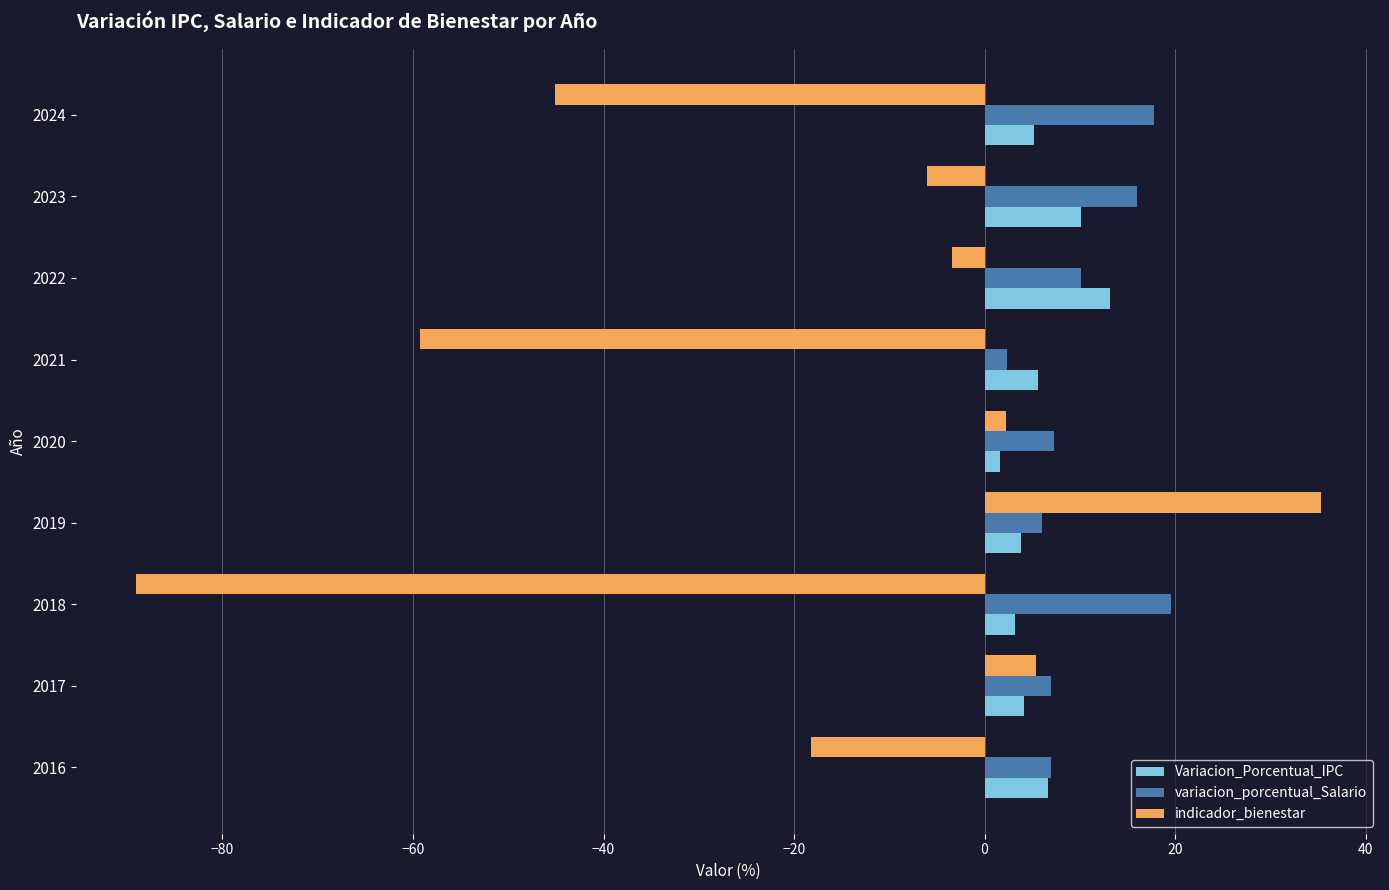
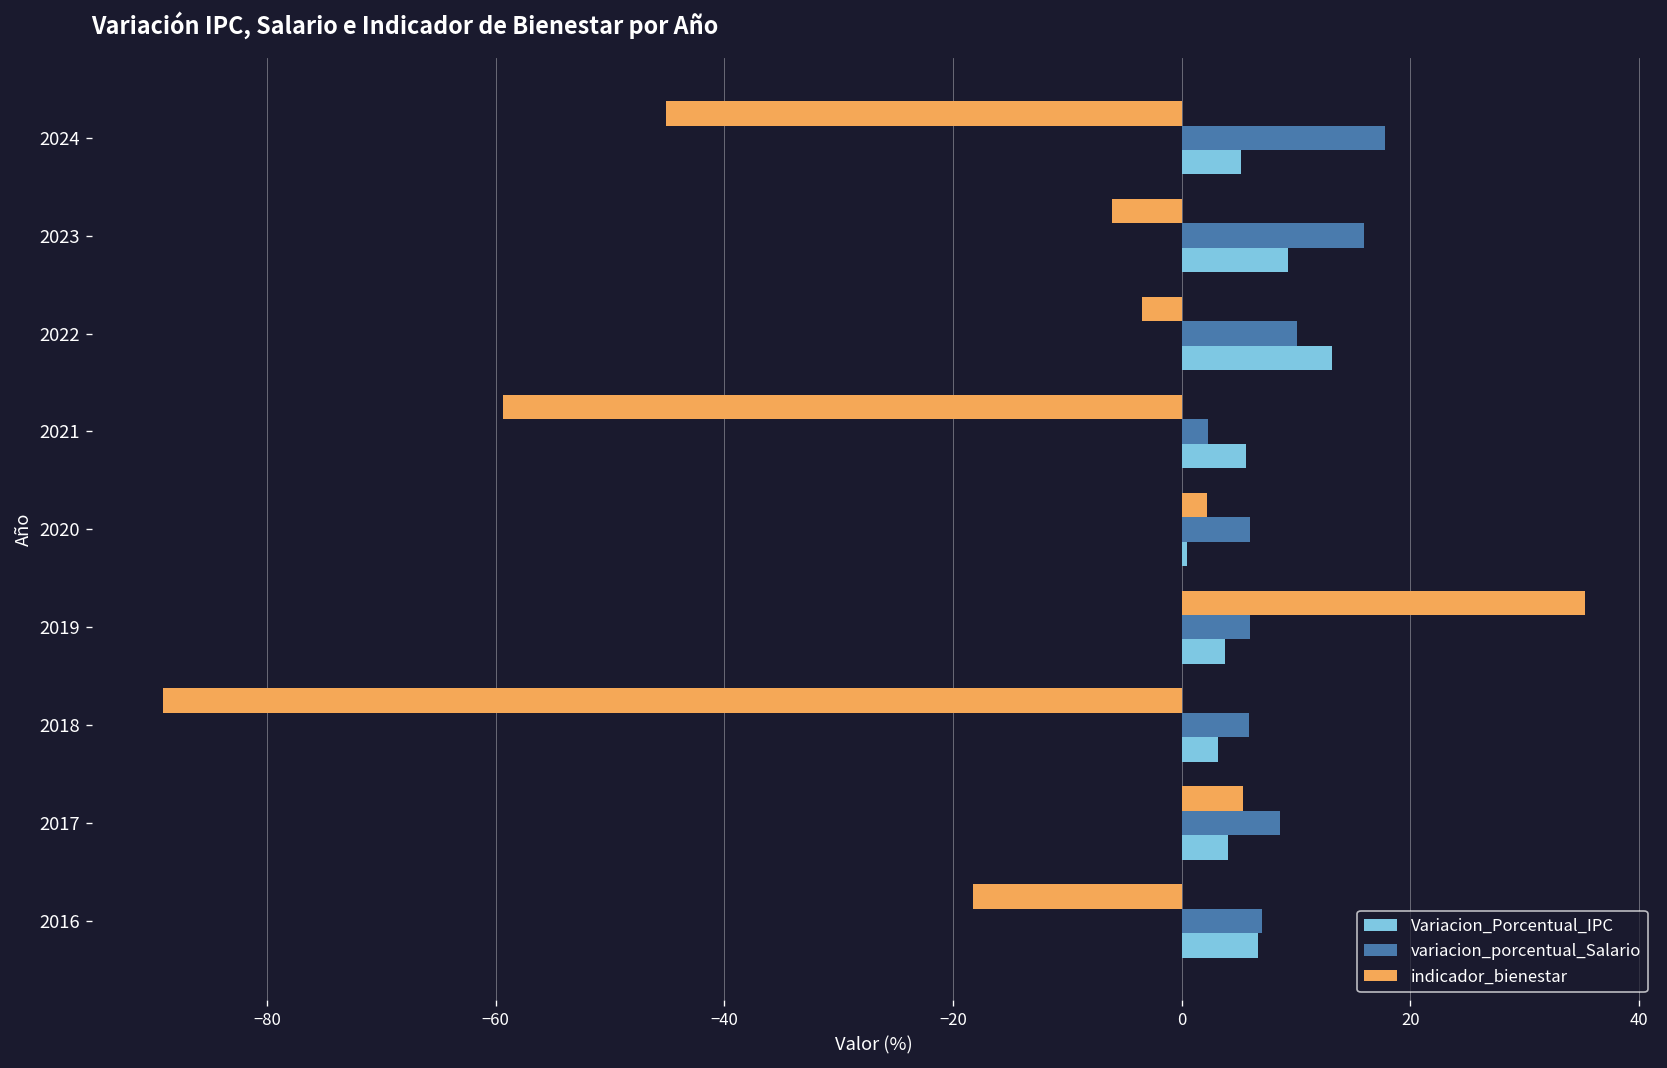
Variacion_Porcentual_IPC, 2023: 10 -> 9
variacion_porcentual_Salario, 2020: 7 -> 6
Variacion_Porcentual_IPC, 2020: 2 -> 0
variacion_porcentual_Salario, 2018: 20 -> 6
variacion_porcentual_Salario, 2017: 7 -> 9
